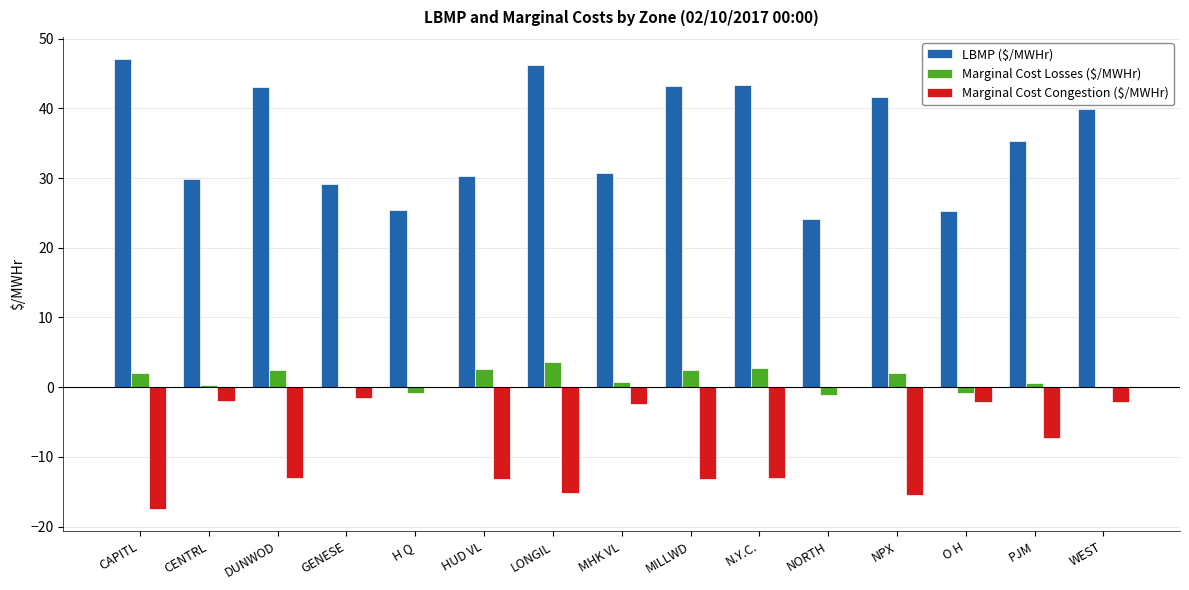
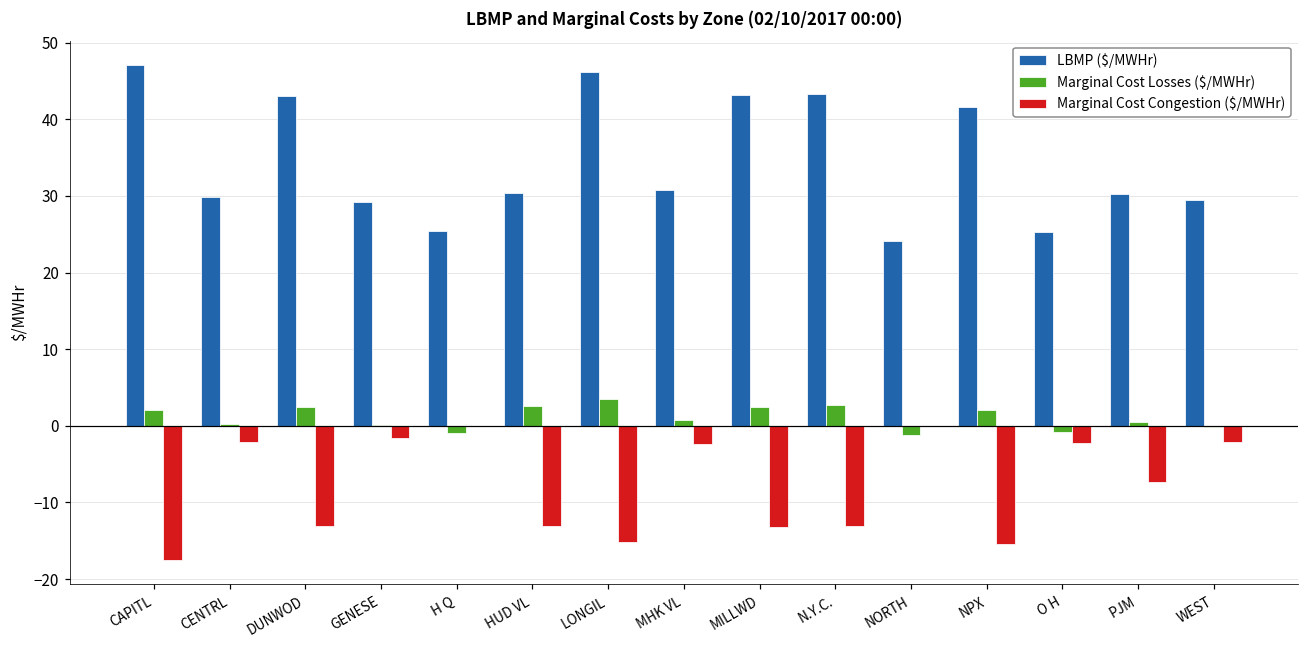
LBMP ($/MWHr), PJM: 35 -> 30
LBMP ($/MWHr), WEST: 40 -> 29
